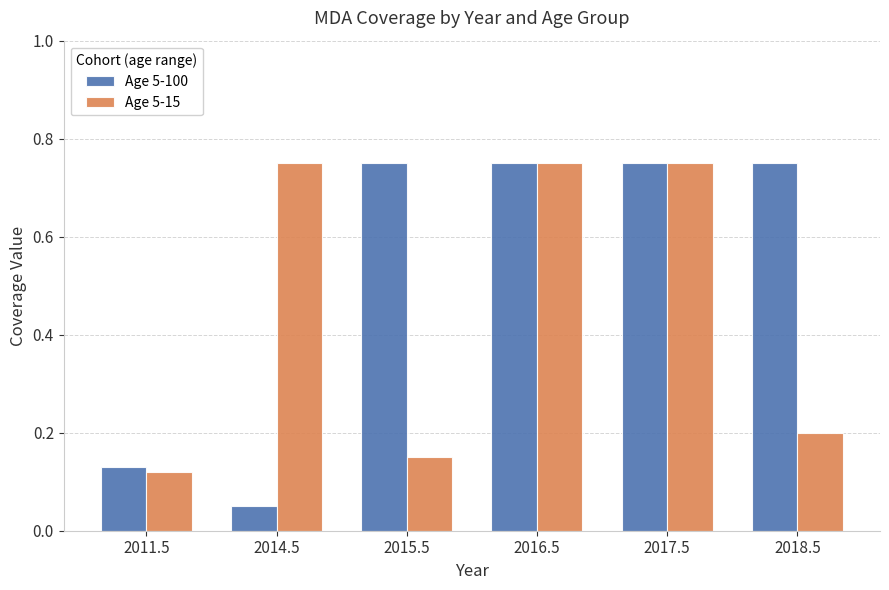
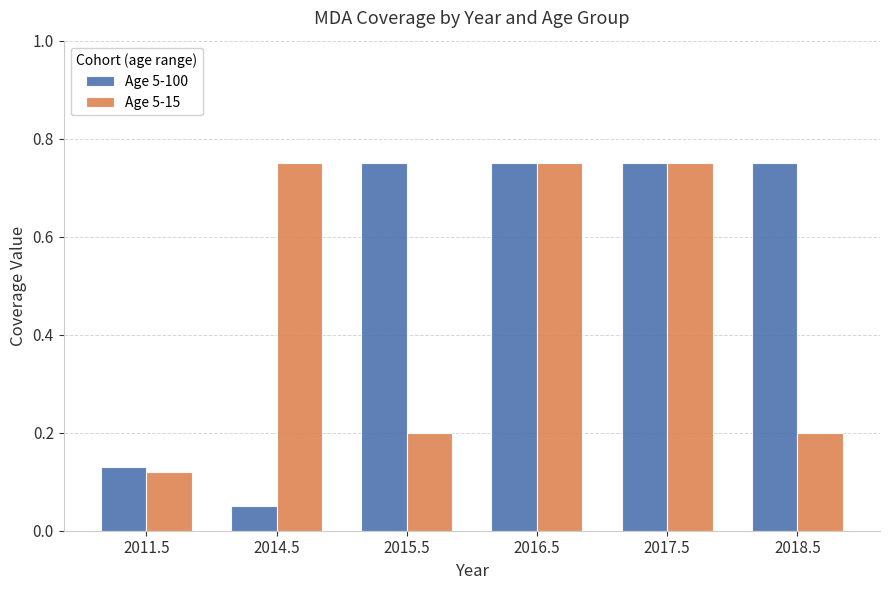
Age 5-15, 2015.5: 0.15 -> 0.20
